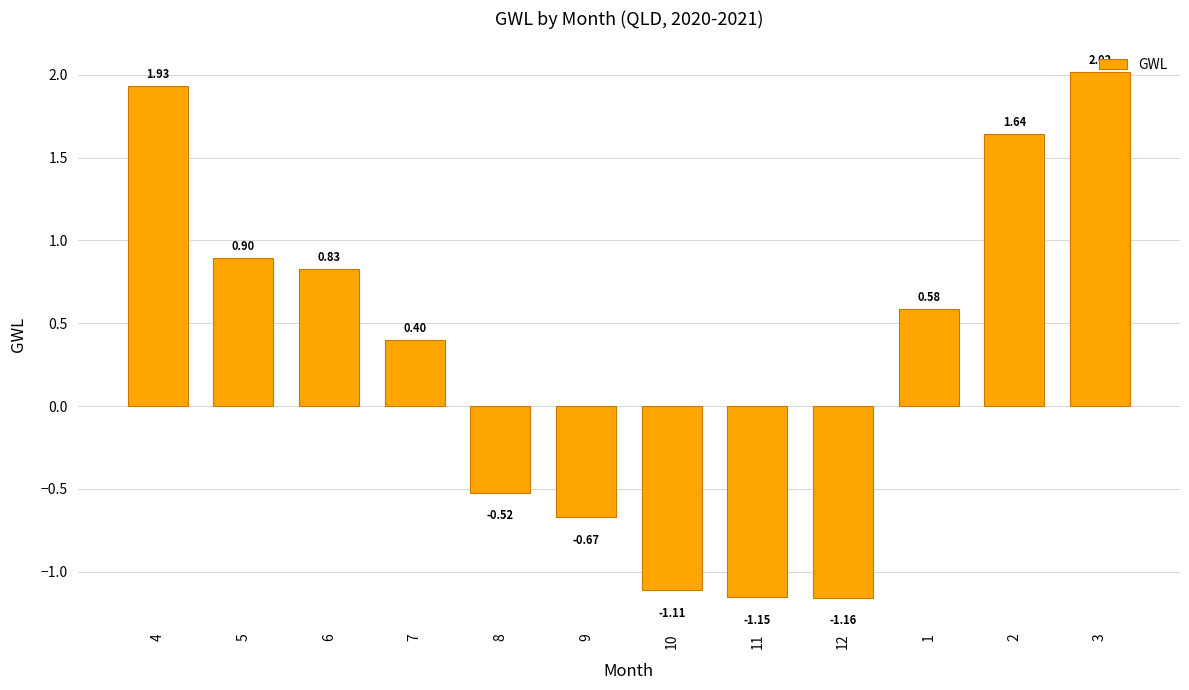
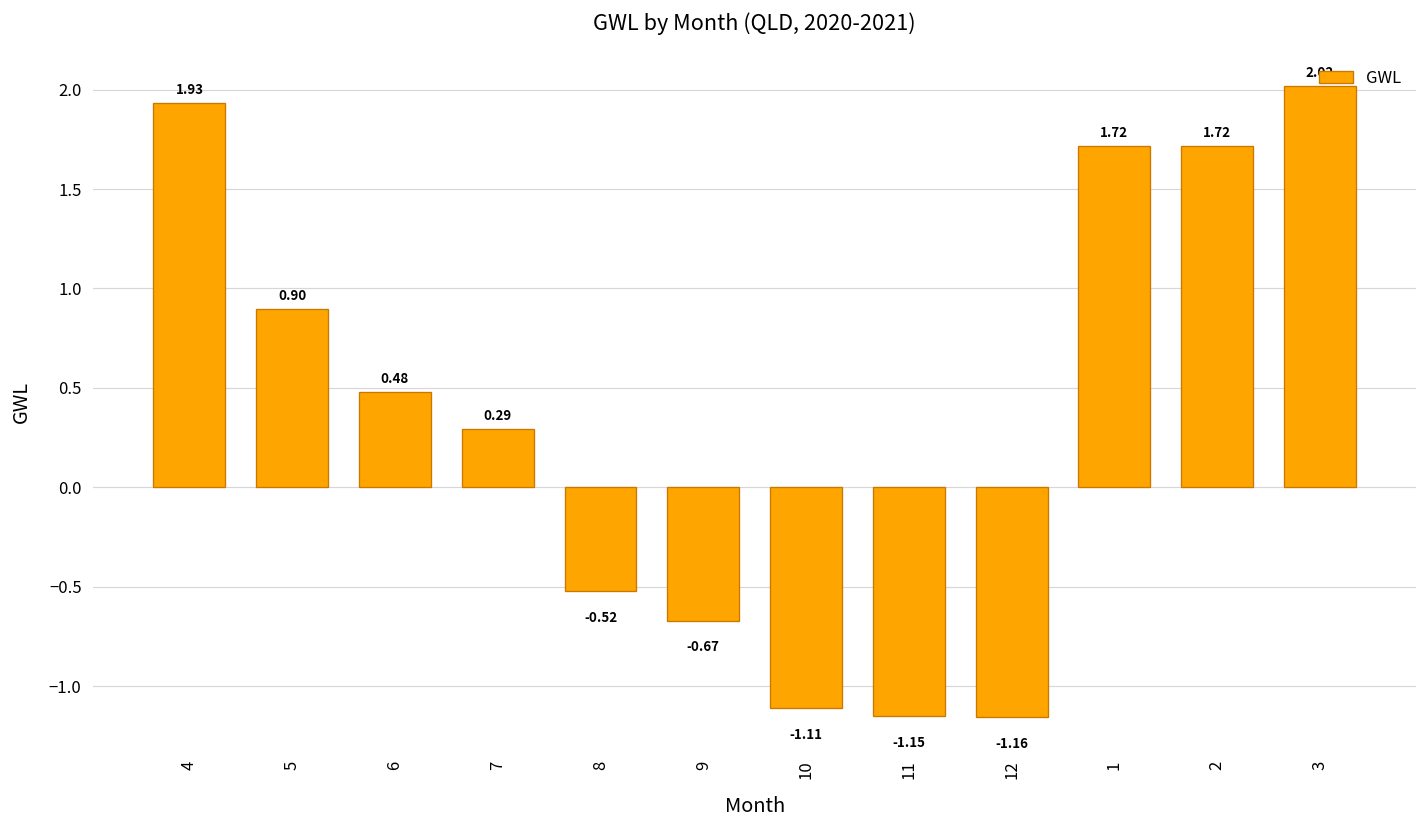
6: 0.83 -> 0.48
7: 0.40 -> 0.29
1: 0.58 -> 1.72
2: 1.64 -> 1.72
